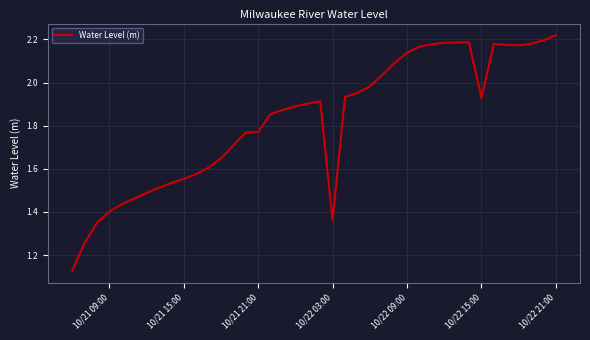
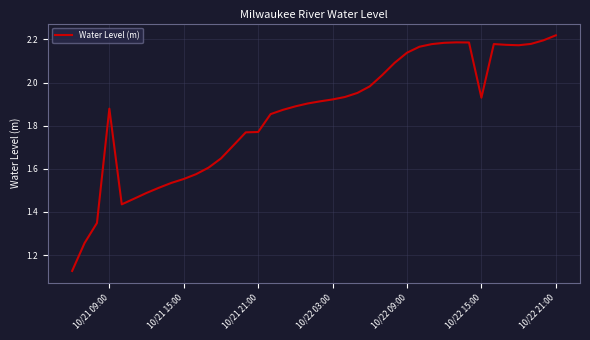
10/21 09:00: 1.40 -> 1.88
10/22 03:00: 1.36 -> 1.92
